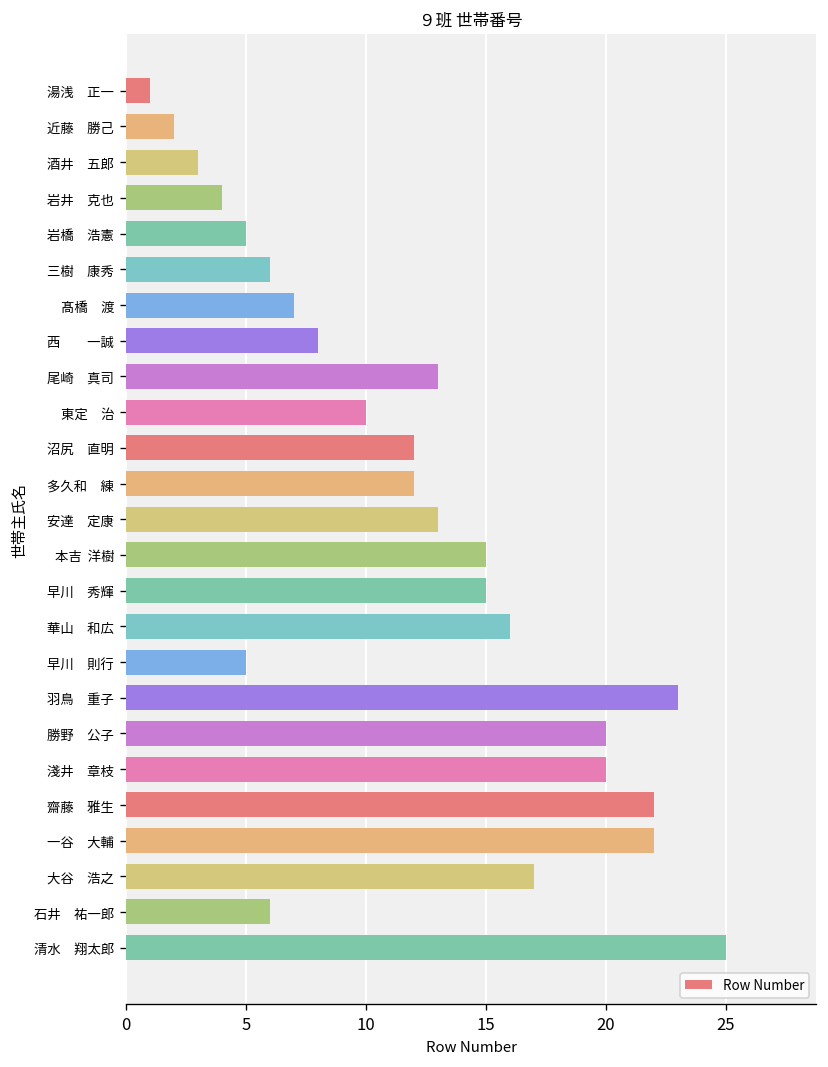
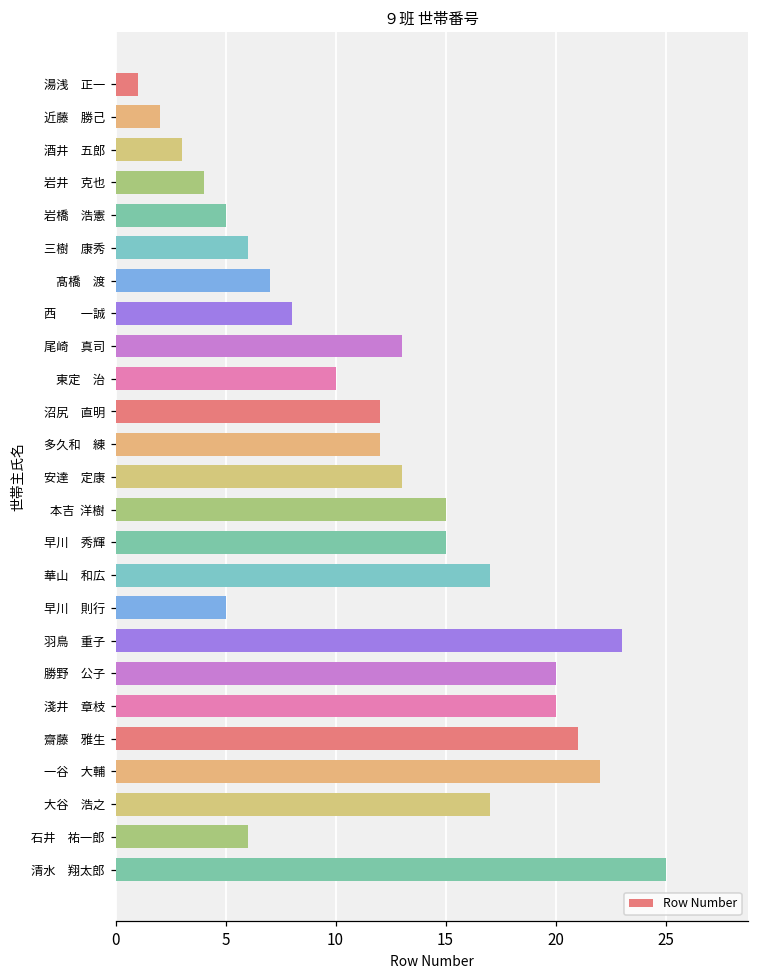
華山 和広: 16 -> 17
齋藤 雅生: 22 -> 21
